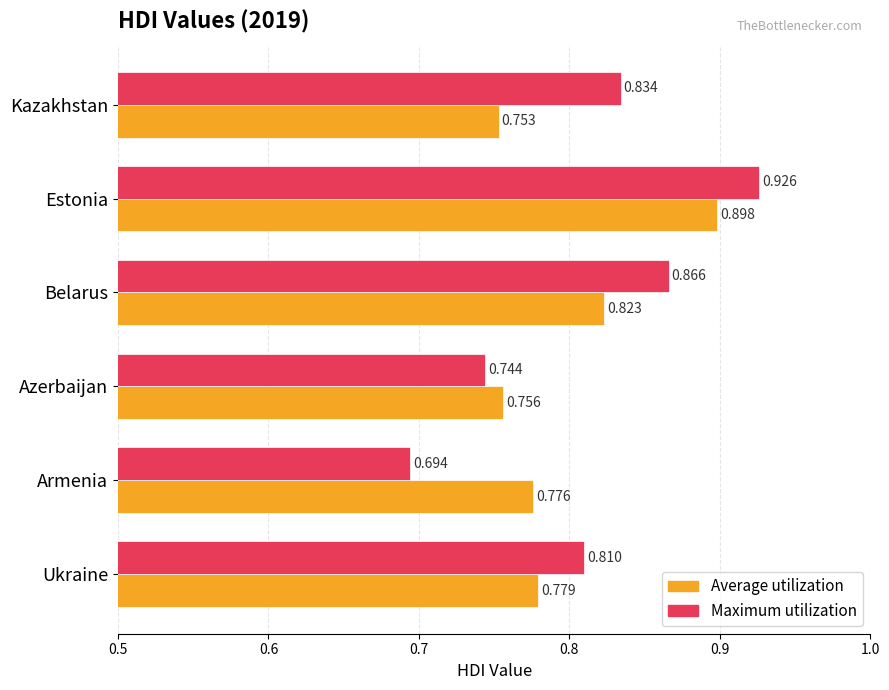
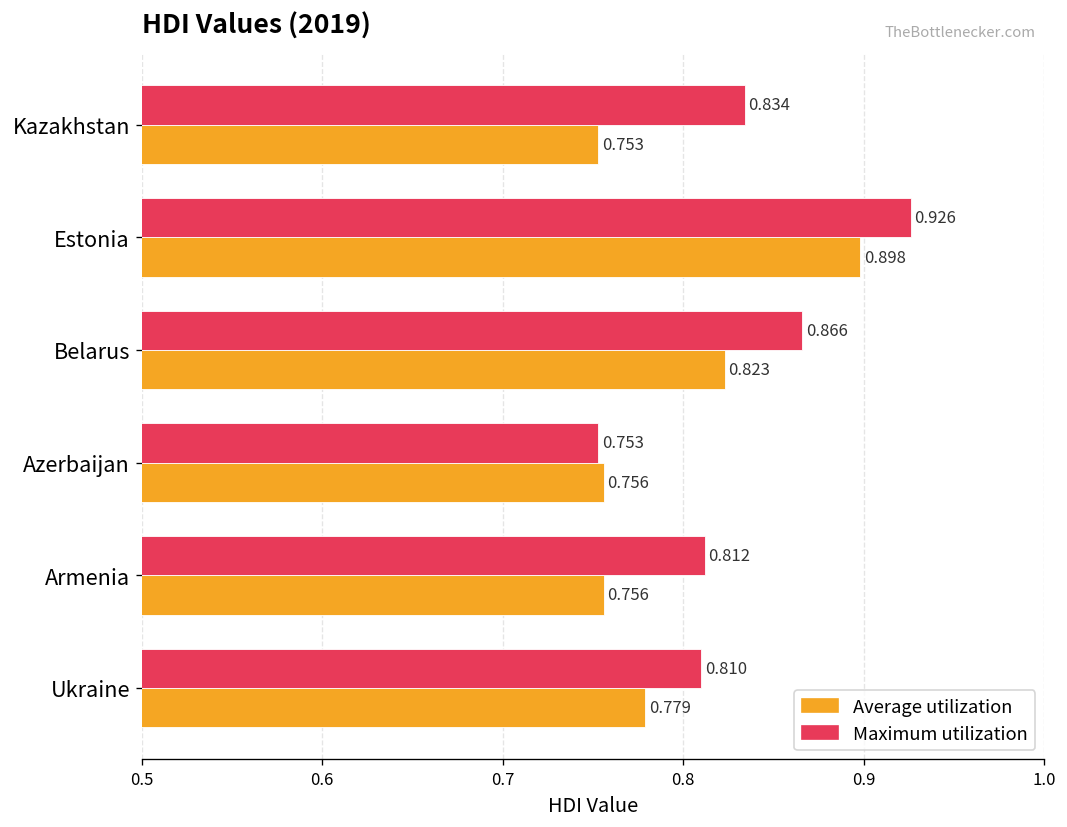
Maximum utilization, Azerbaijan: 0.744 -> 0.753
Maximum utilization, Armenia: 0.694 -> 0.812
Average utilization, Armenia: 0.776 -> 0.756
